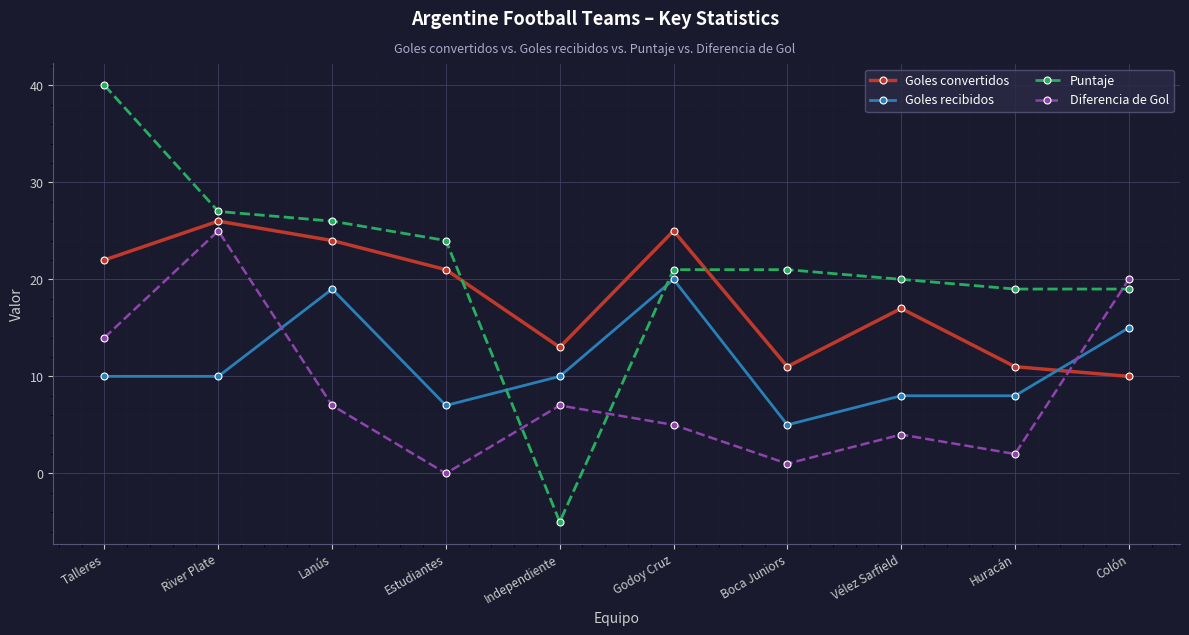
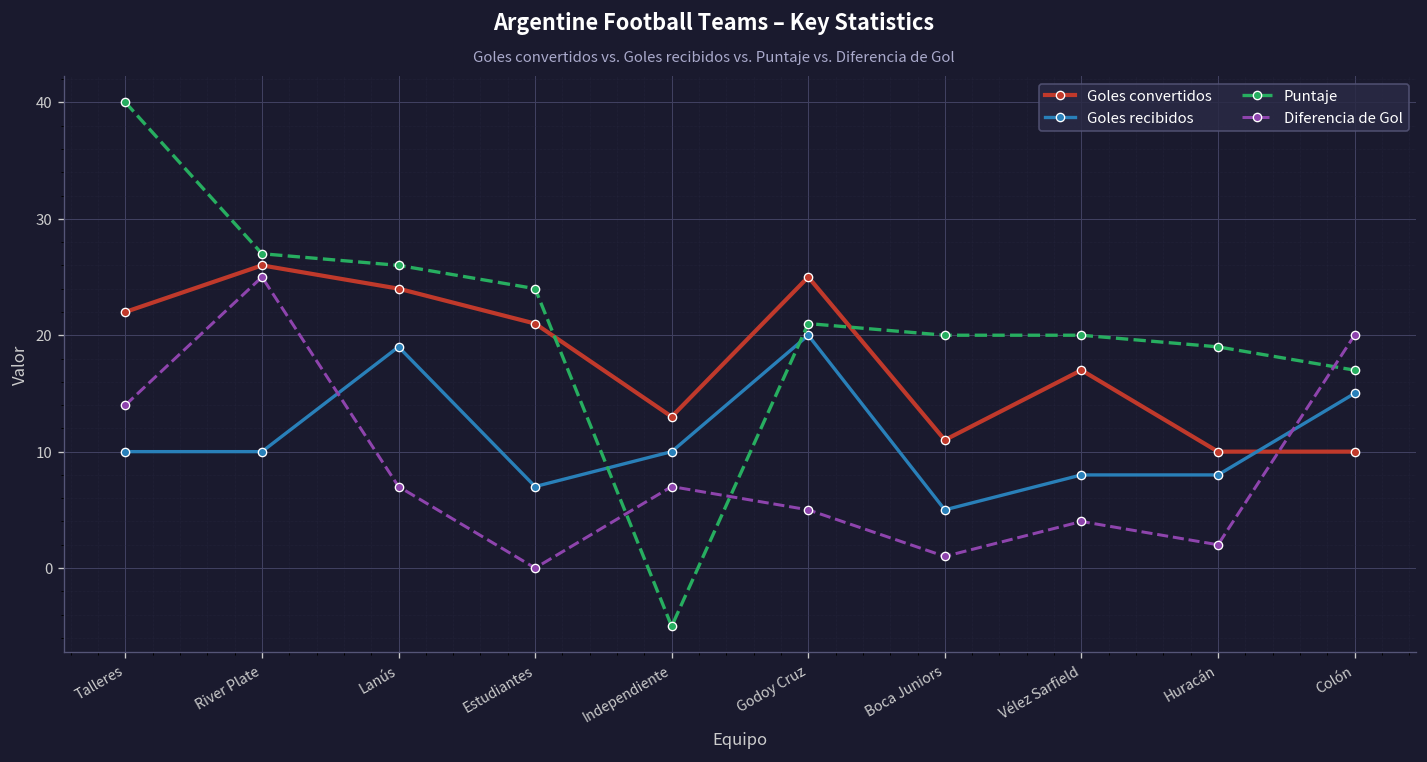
Puntaje, Boca Juniors: 21 -> 20
Goles convertidos, Huracán: 11 -> 10
Puntaje, Colón: 19 -> 17
